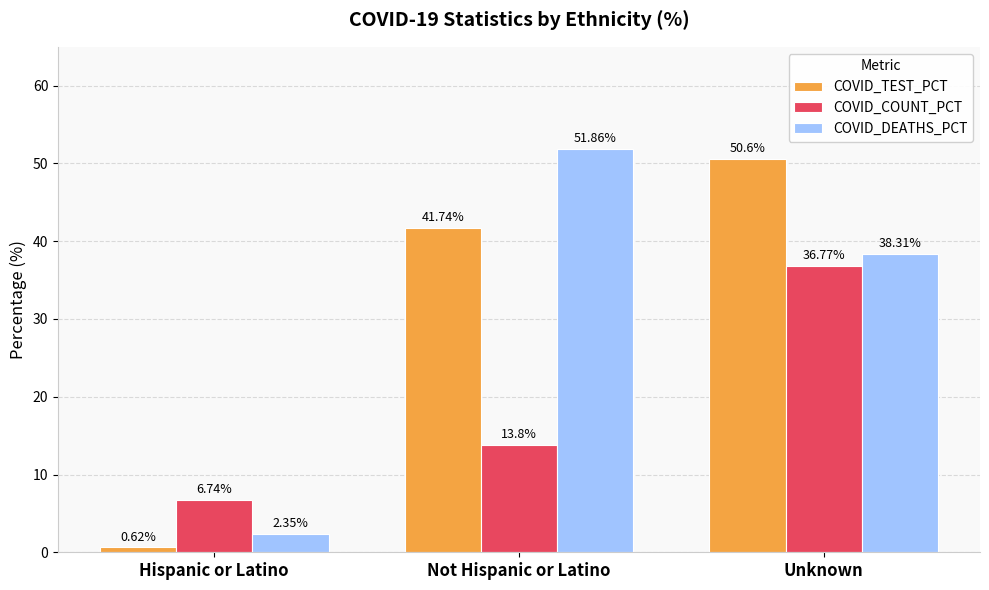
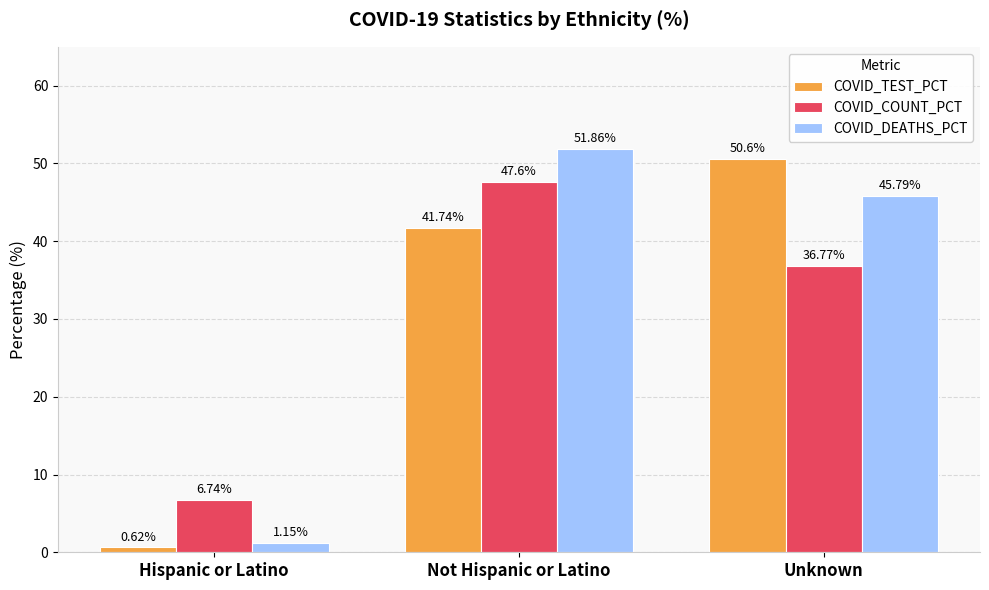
COVID_DEATHS_PCT, Hispanic or Latino: 2.35% -> 1.15%
COVID_COUNT_PCT, Not Hispanic or Latino: 13.8% -> 47.6%
COVID_DEATHS_PCT, Unknown: 38.31% -> 45.79%
